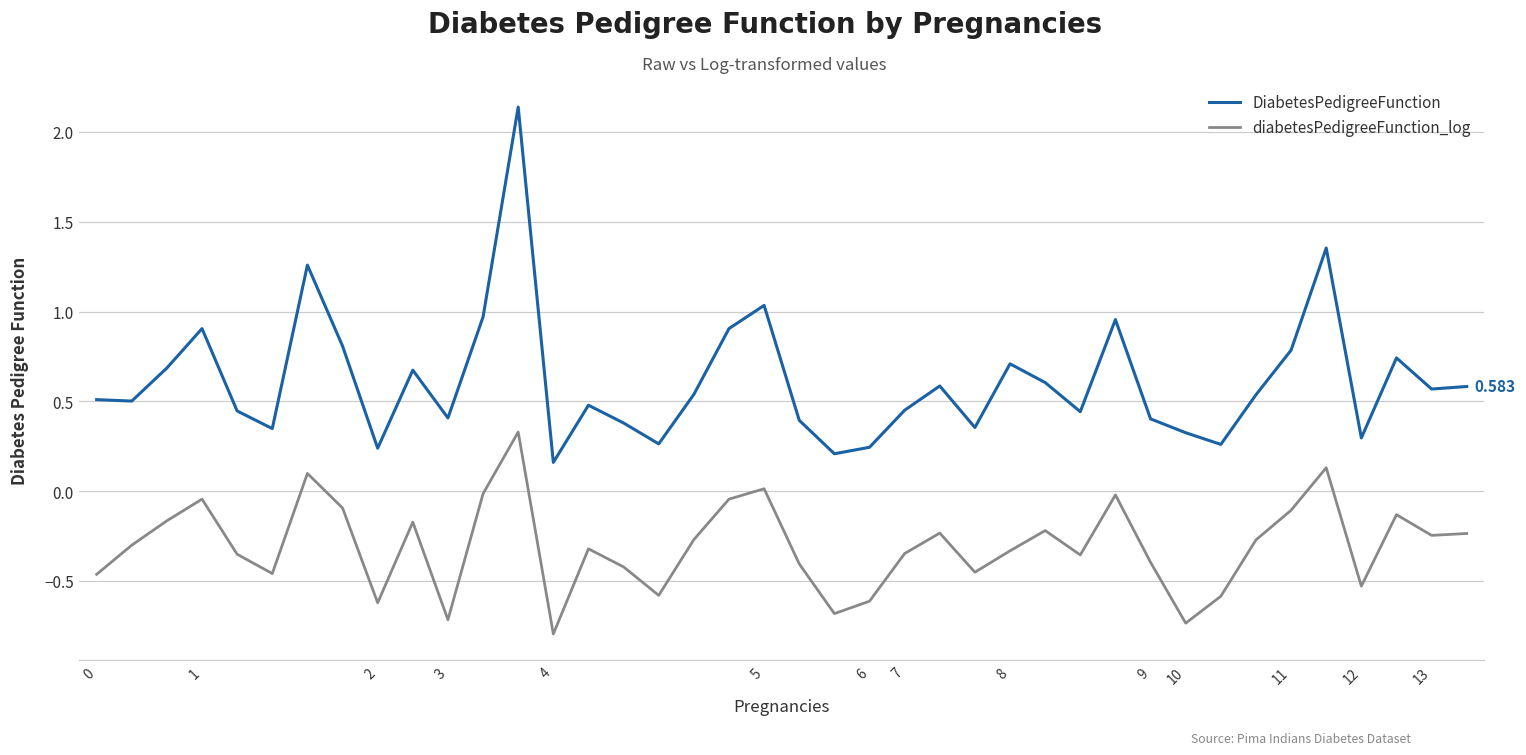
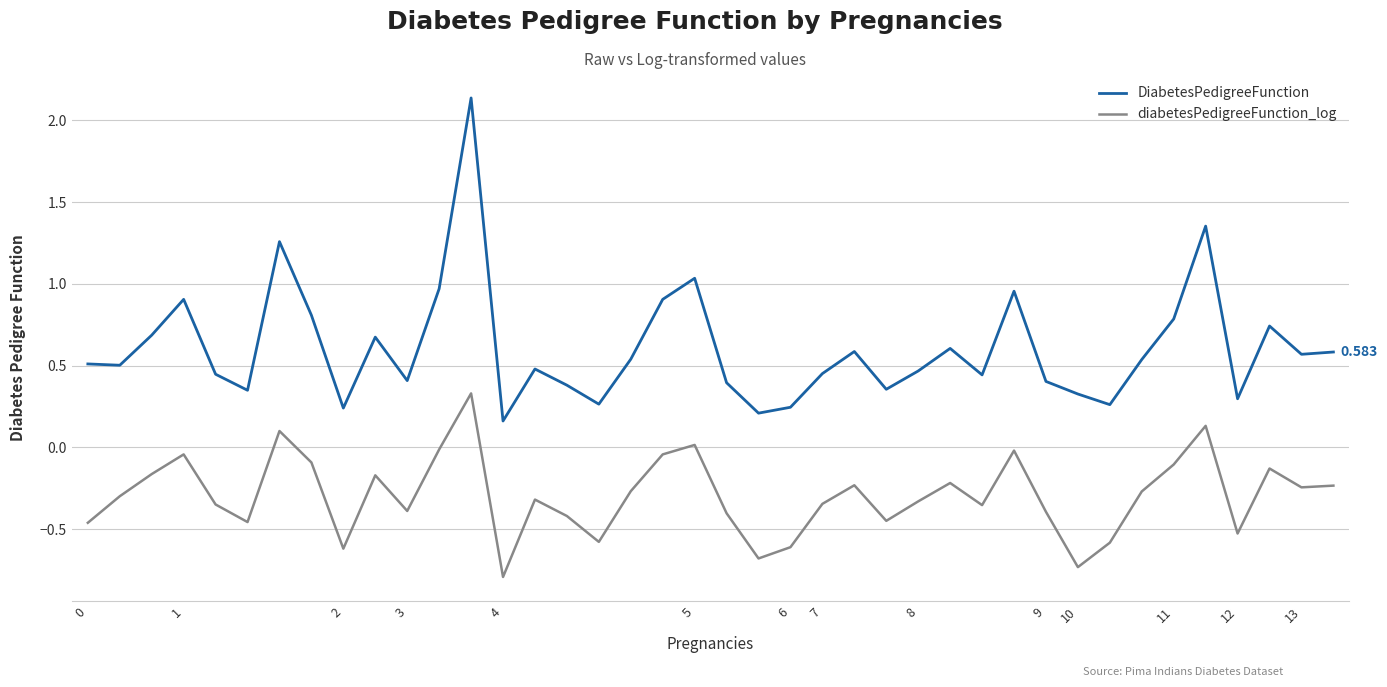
diabetesPedigreeFunction_log, 3: -0.71 -> -0.39
DiabetesPedigreeFunction, 8: 0.71 -> 0.47
